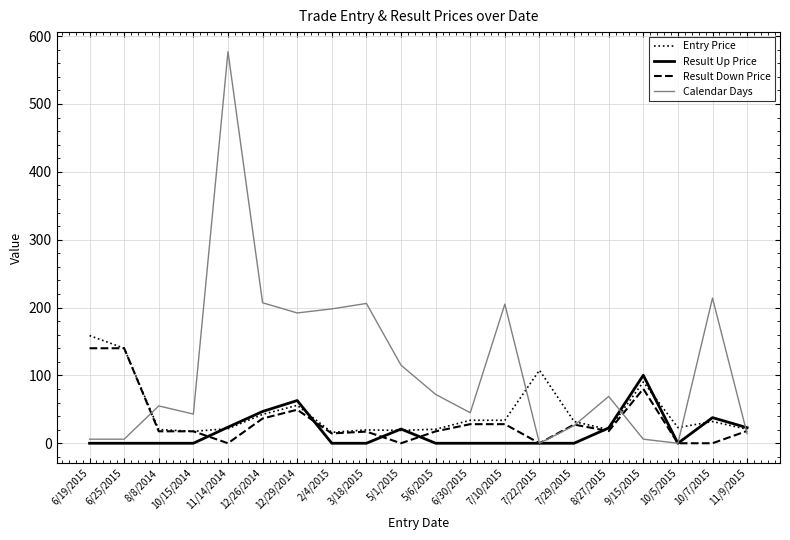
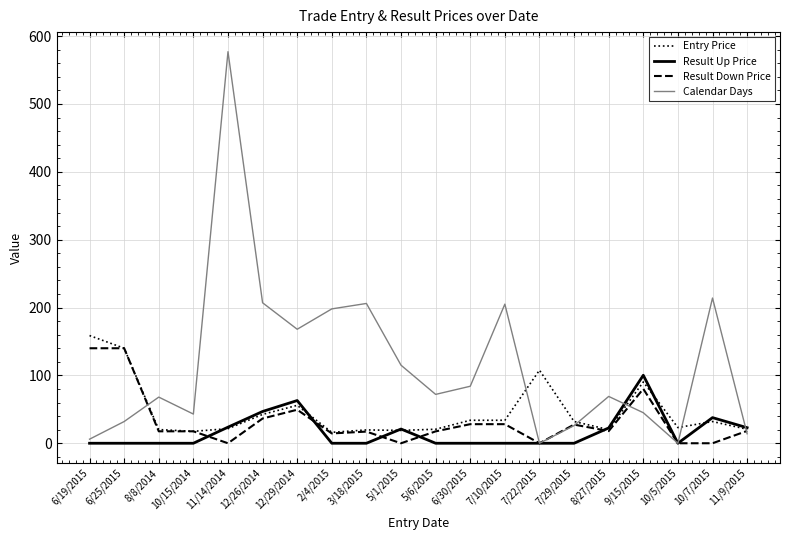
Calendar Days, 6/25/2015: 10 -> 30
Calendar Days, 8/8/2014: 60 -> 70
Calendar Days, 12/29/2014: 190 -> 170
Calendar Days, 6/30/2015: 50 -> 80
Calendar Days, 9/15/2015: 10 -> 50
